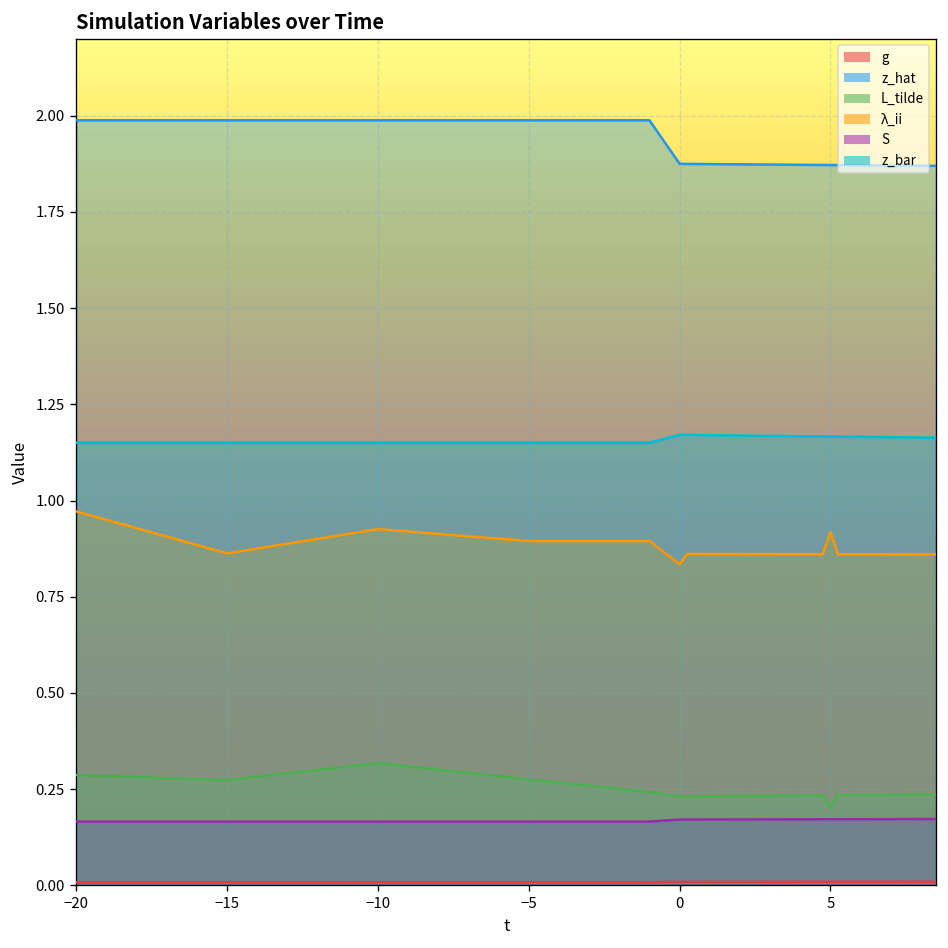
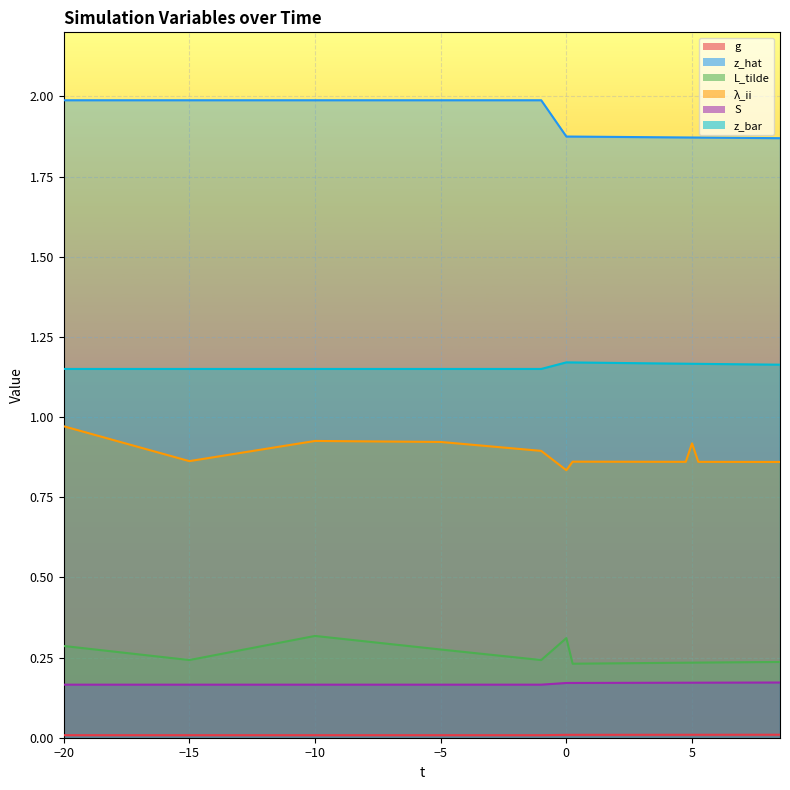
L_tilde, −15: 0.27 -> 0.24
λ_ii, −5: 0.89 -> 0.92
L_tilde, 0: 0.23 -> 0.31
L_tilde, 5: 0.20 -> 0.23
